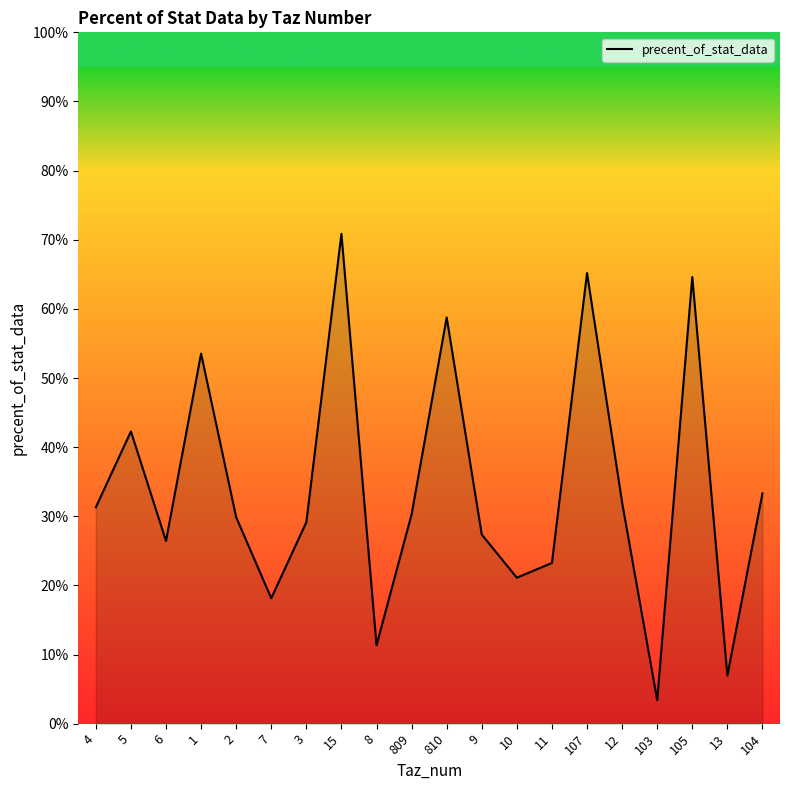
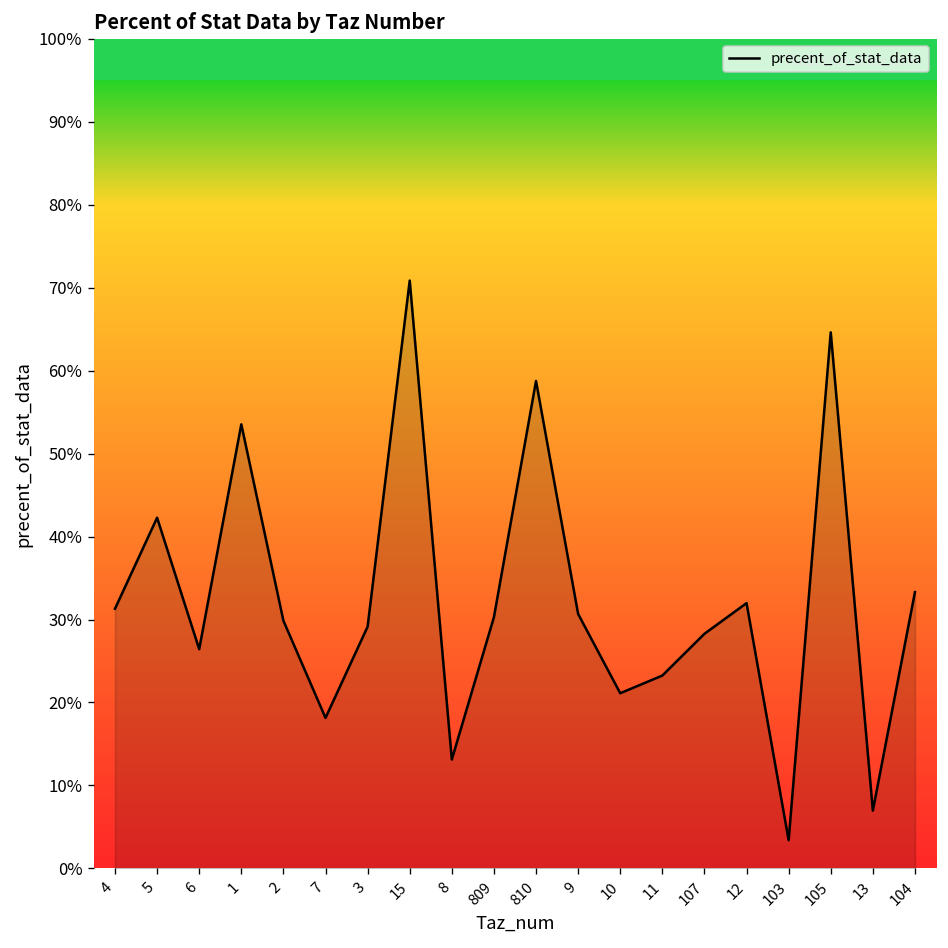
8: 11% -> 13%
9: 27% -> 31%
107: 65% -> 28%
